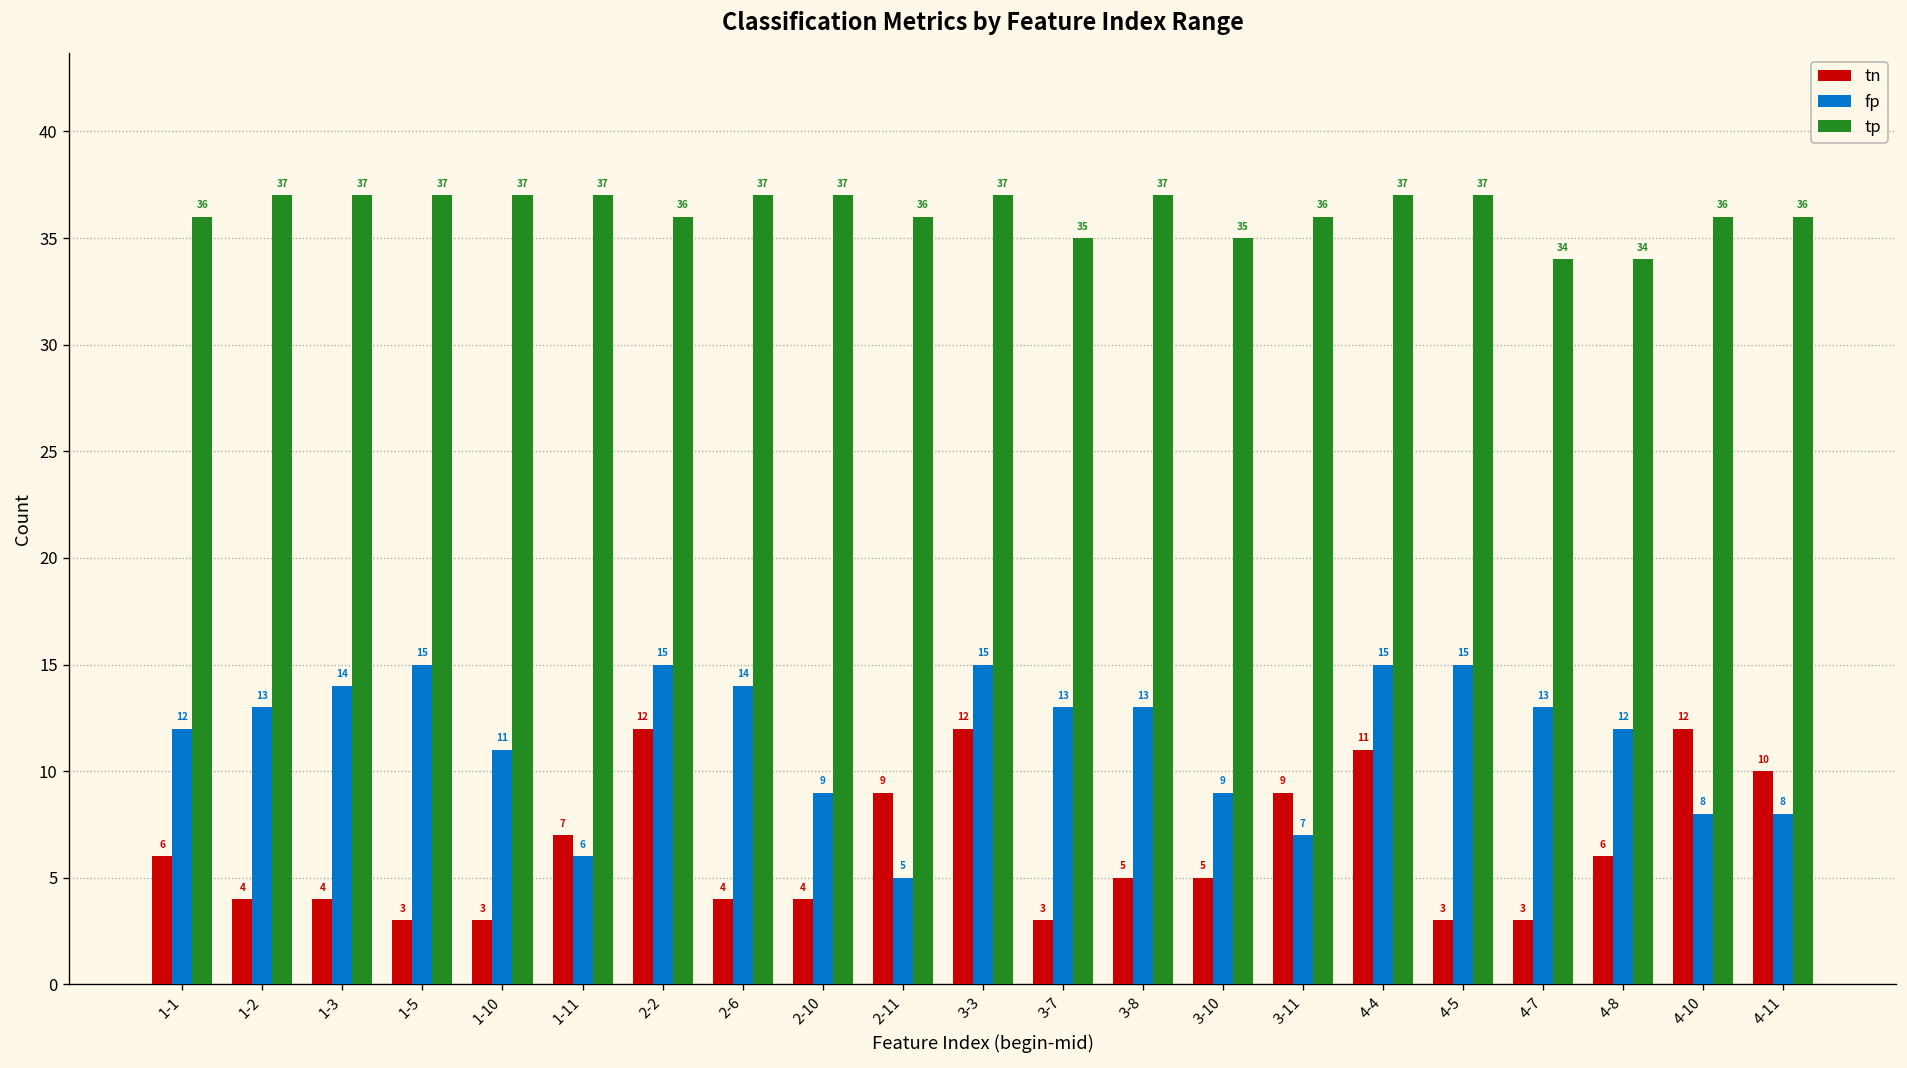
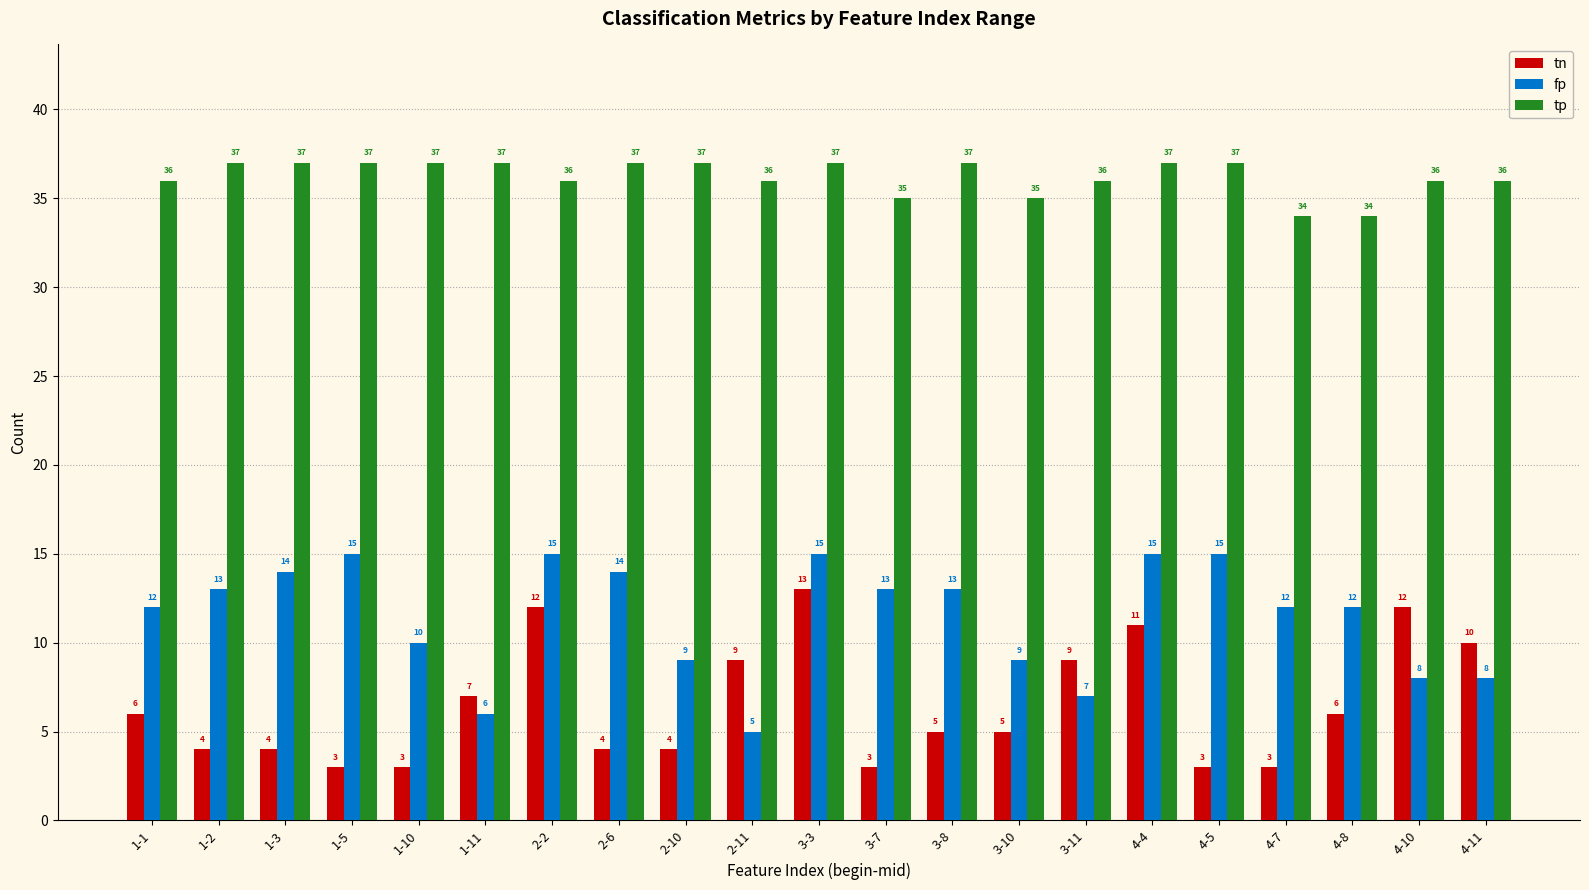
fp, 1-10: 11 -> 10
tn, 3-3: 12 -> 13
fp, 4-7: 13 -> 12
